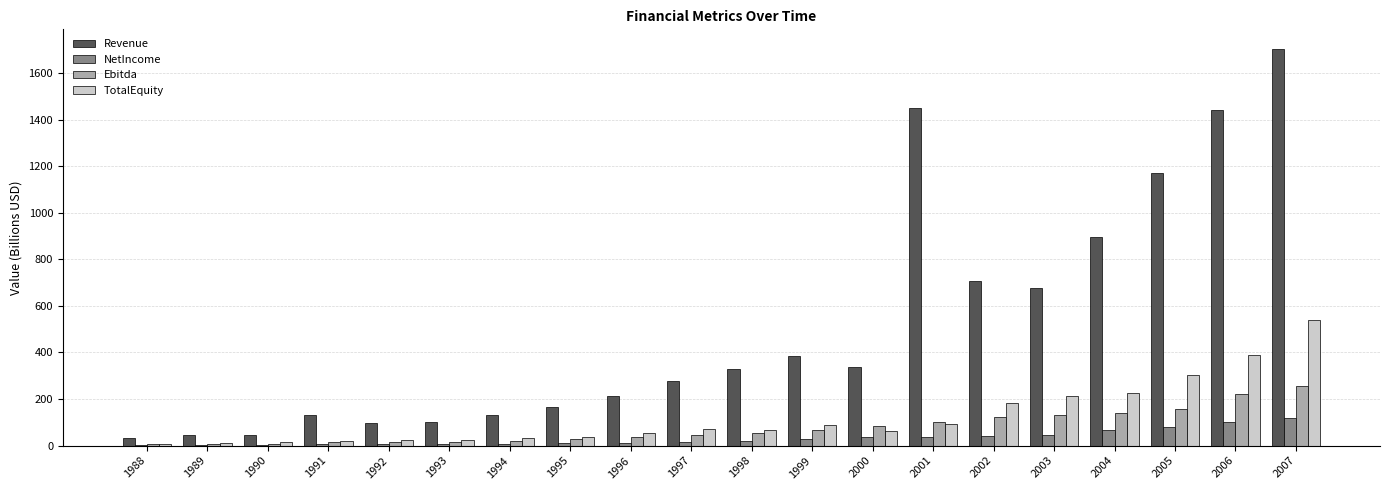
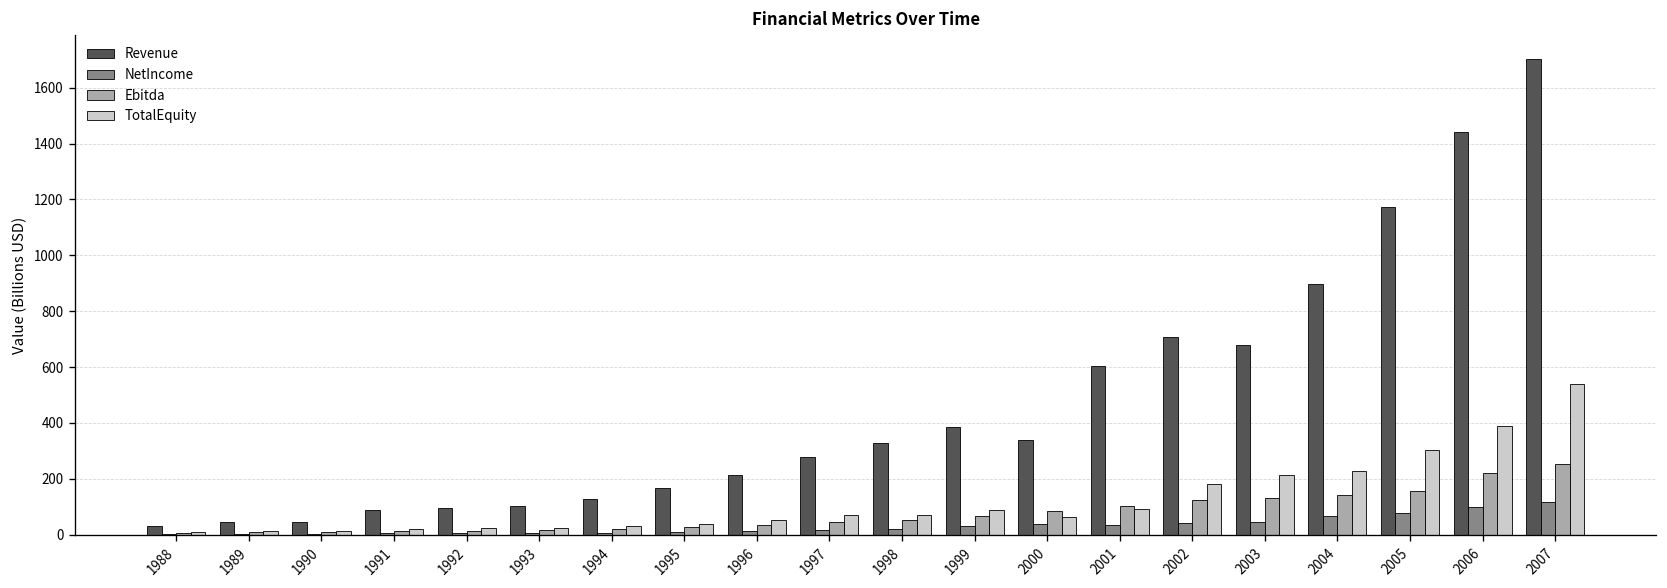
Revenue, 1991: 130 -> 90
Revenue, 2001: 1450 -> 600
